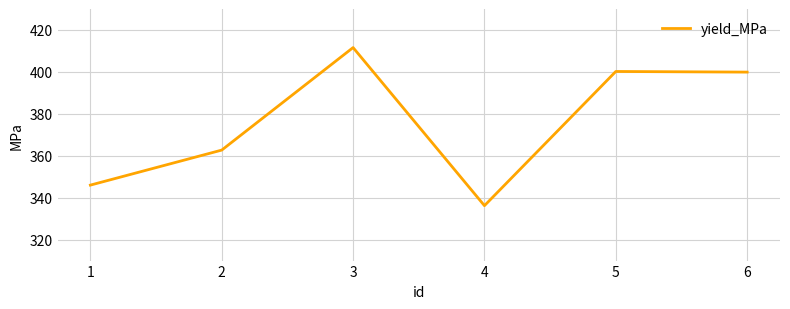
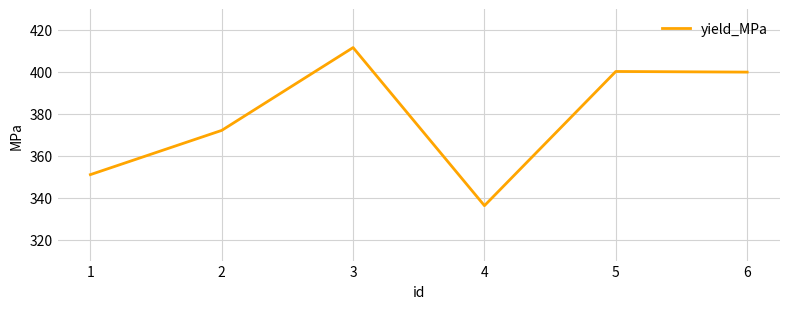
1: 346 -> 351
2: 363 -> 372
